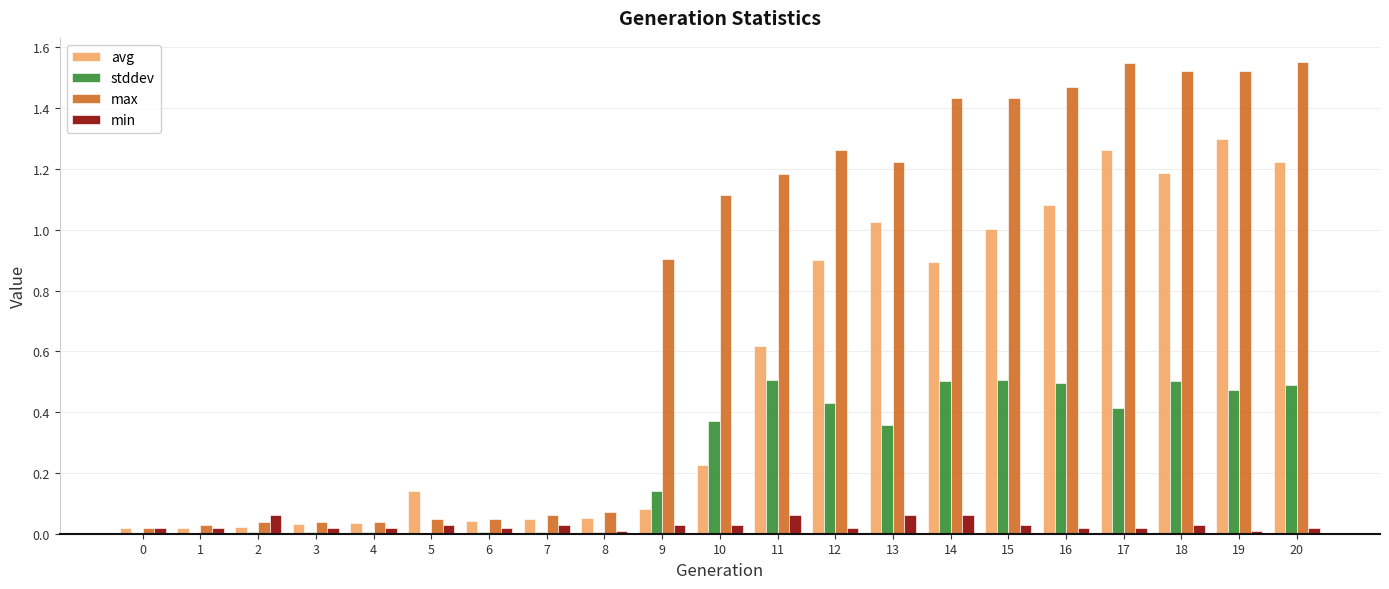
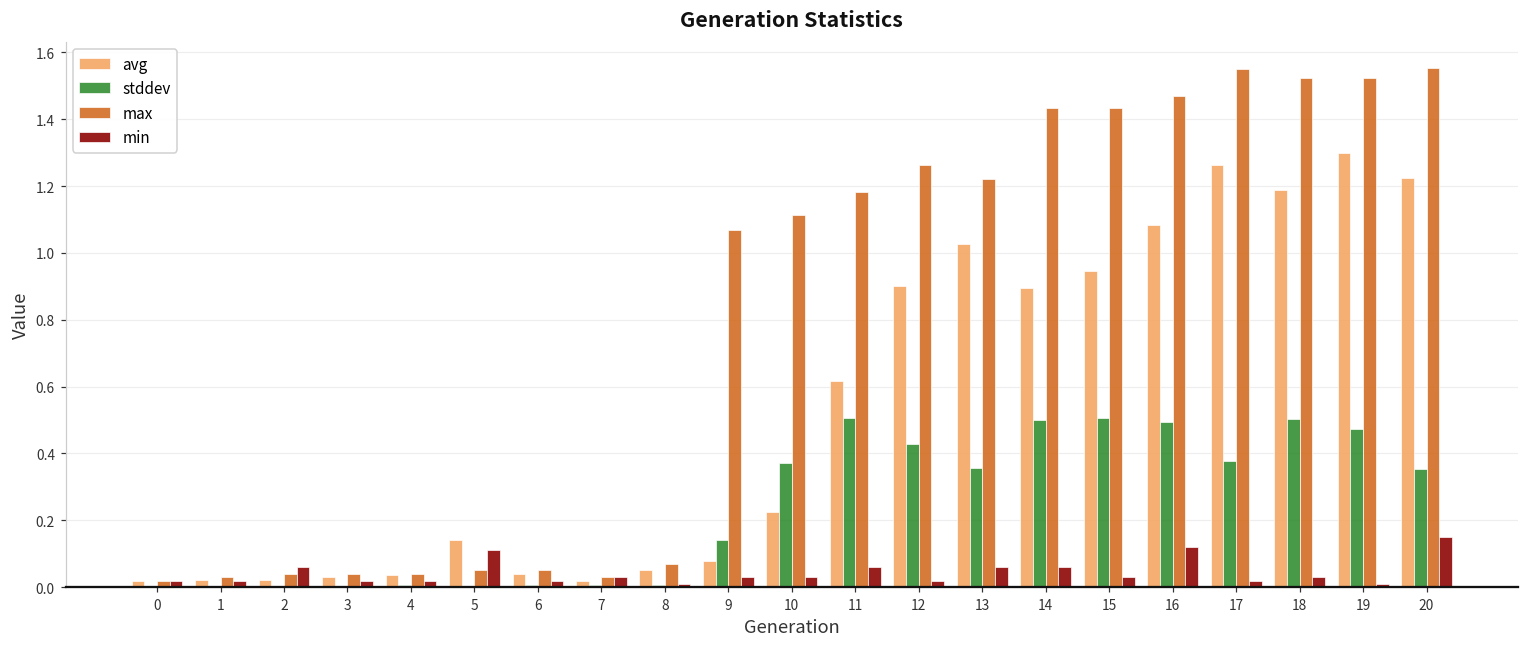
min, 5: 0.03 -> 0.11
avg, 7: 0.05 -> 0.02
max, 7: 0.06 -> 0.03
max, 9: 0.90 -> 1.07
avg, 15: 1.00 -> 0.95
min, 16: 0.02 -> 0.12
stddev, 17: 0.41 -> 0.38
stddev, 20: 0.49 -> 0.35
min, 20: 0.02 -> 0.15
